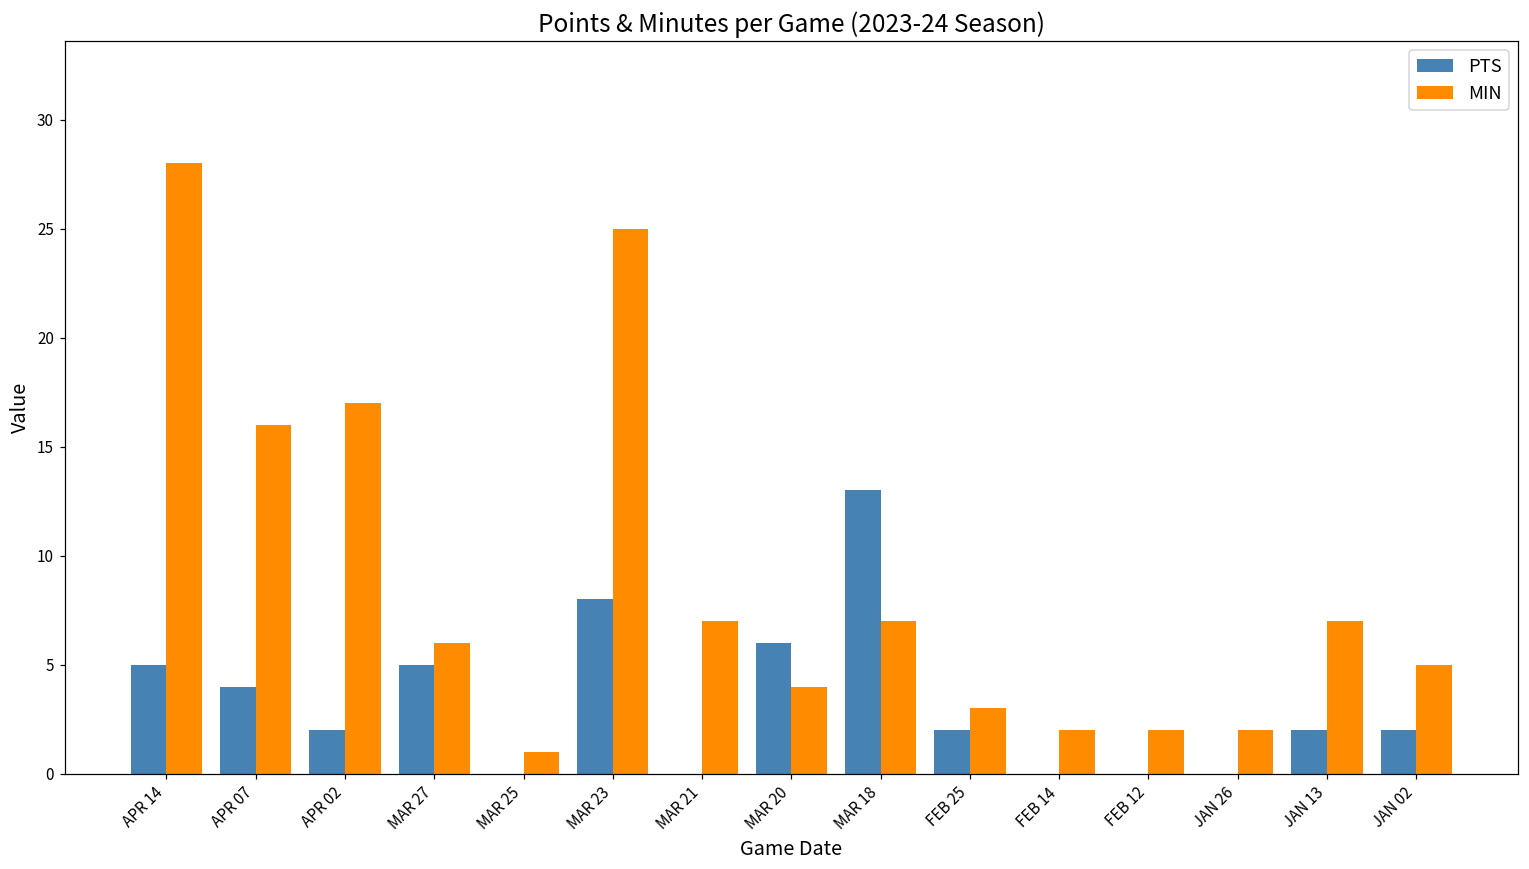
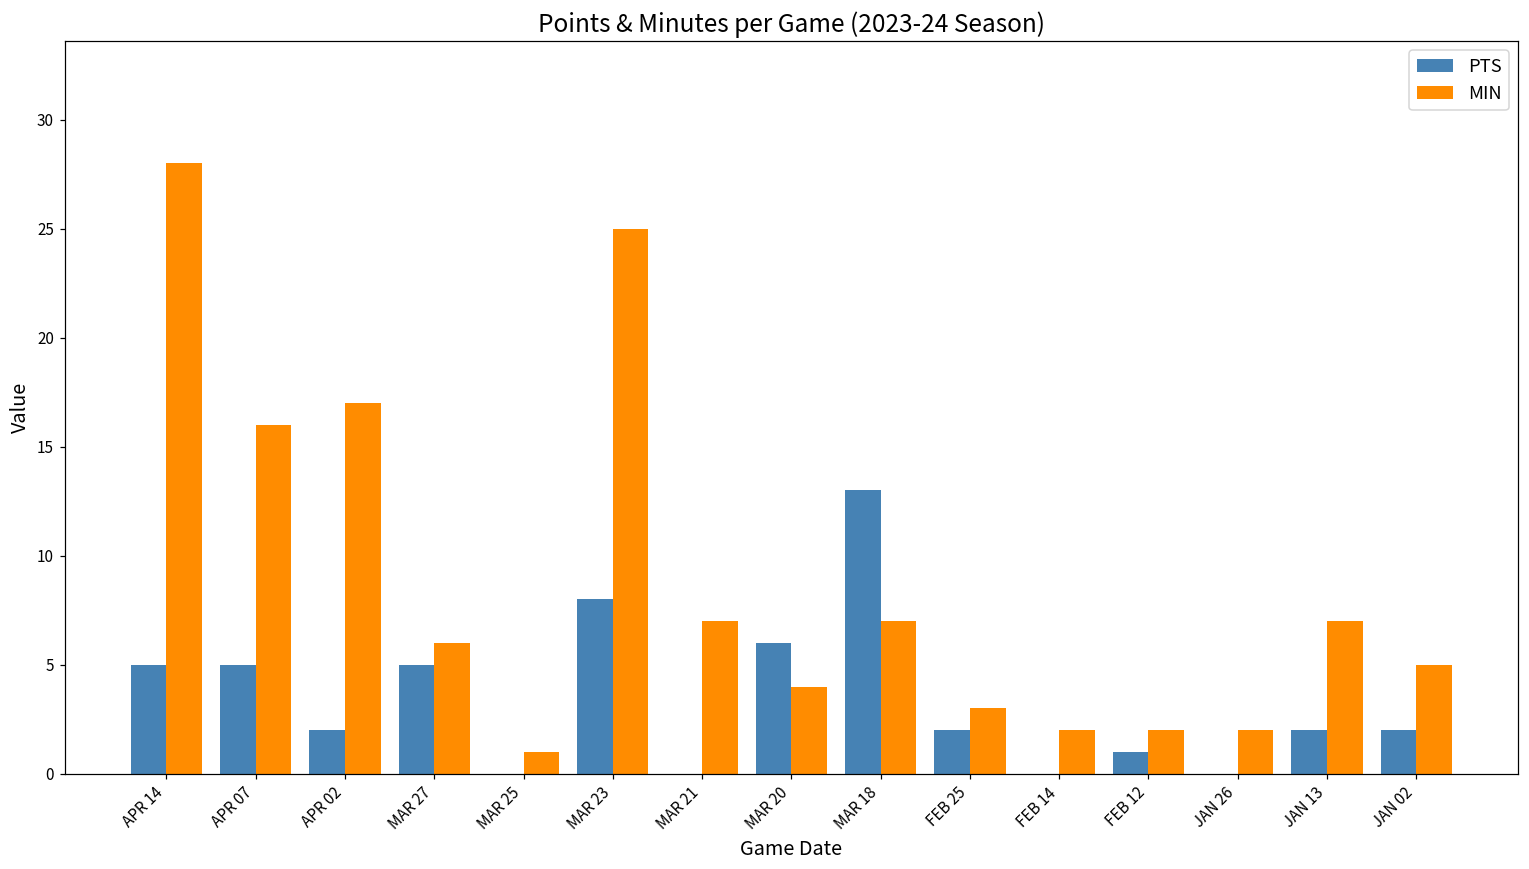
PTS, APR 07: 4 -> 5
PTS, FEB 12: 0 -> 1
